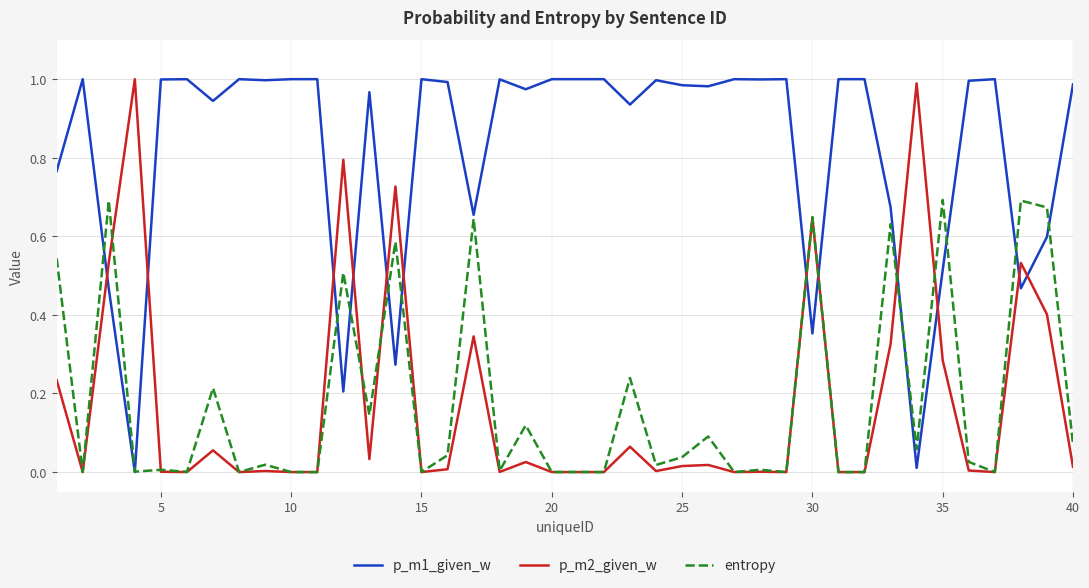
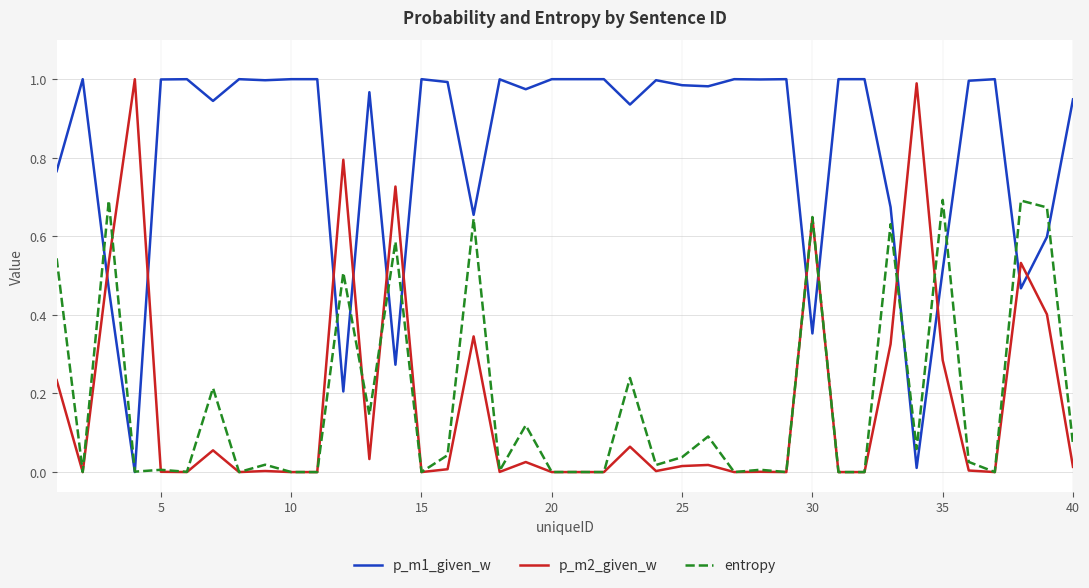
p_m1_given_w, 40: 0.99 -> 0.95
